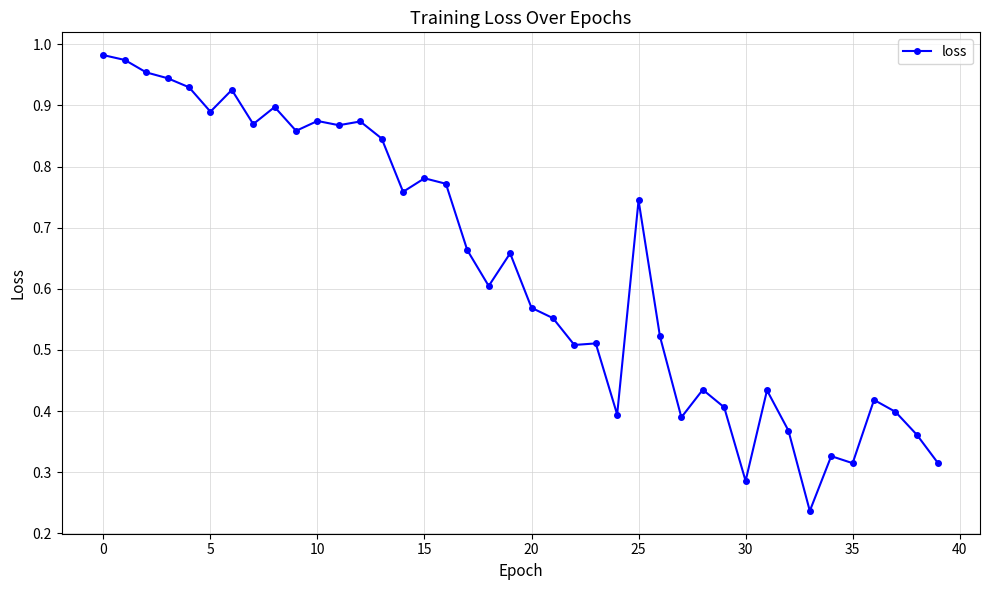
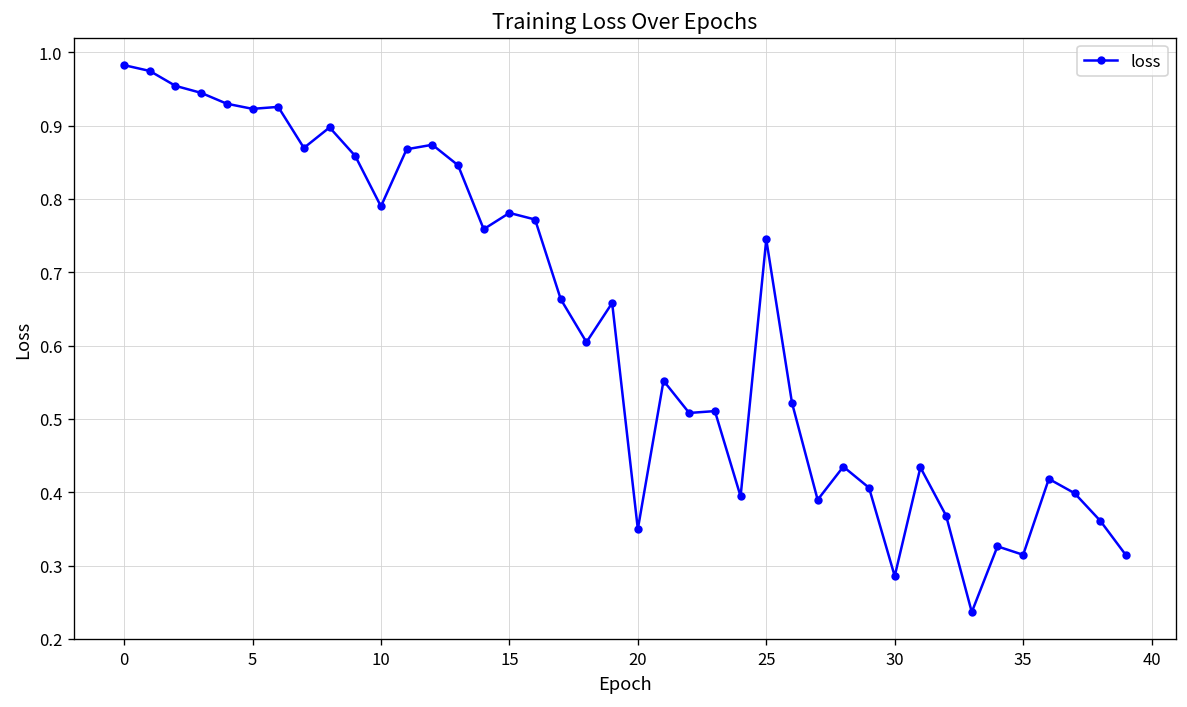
5: 0.89 -> 0.92
10: 0.87 -> 0.79
20: 0.57 -> 0.35
